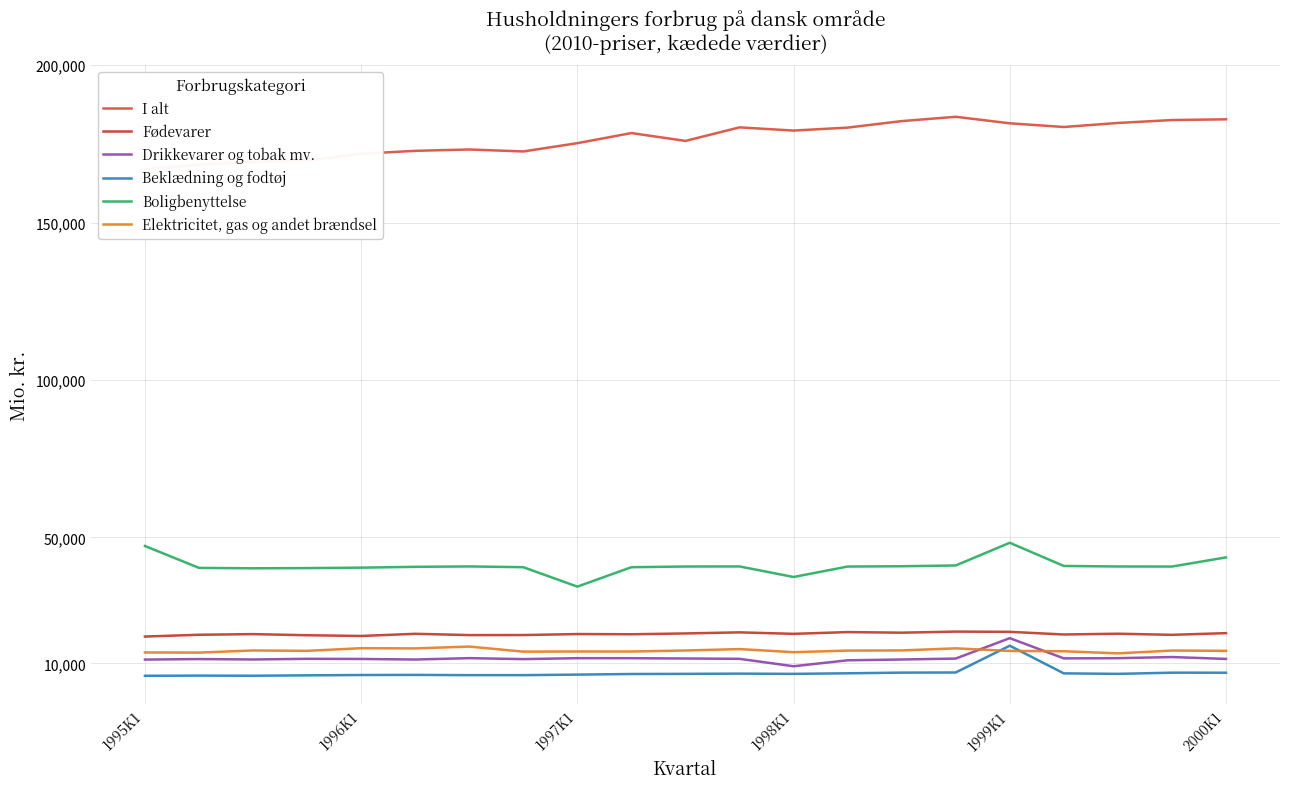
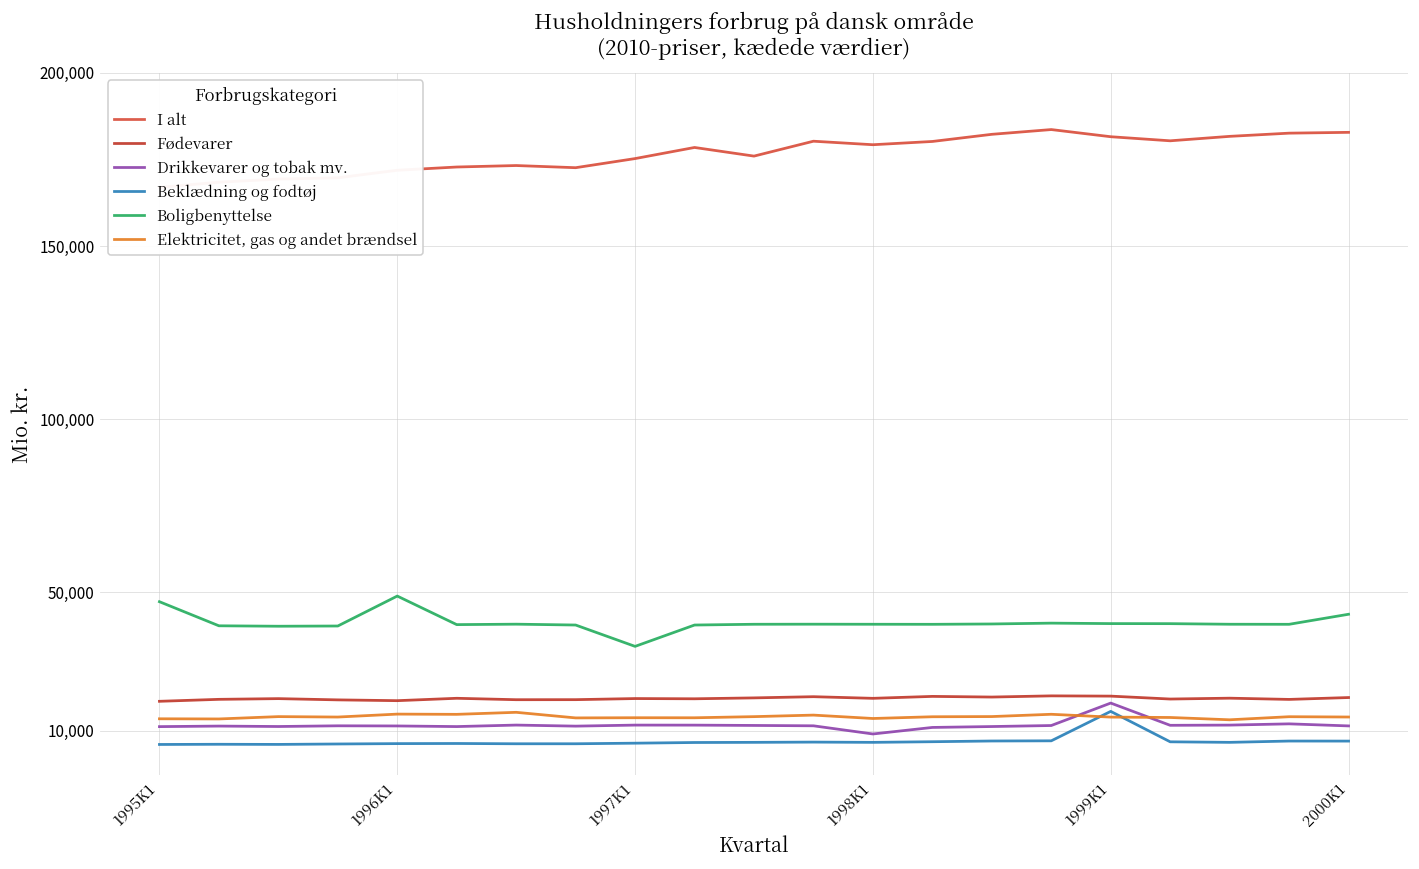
Boligbenyttelse, 1996K1: 40,000 -> 49,000
Boligbenyttelse, 1998K1: 37,000 -> 41,000
Boligbenyttelse, 1999K1: 48,000 -> 41,000
